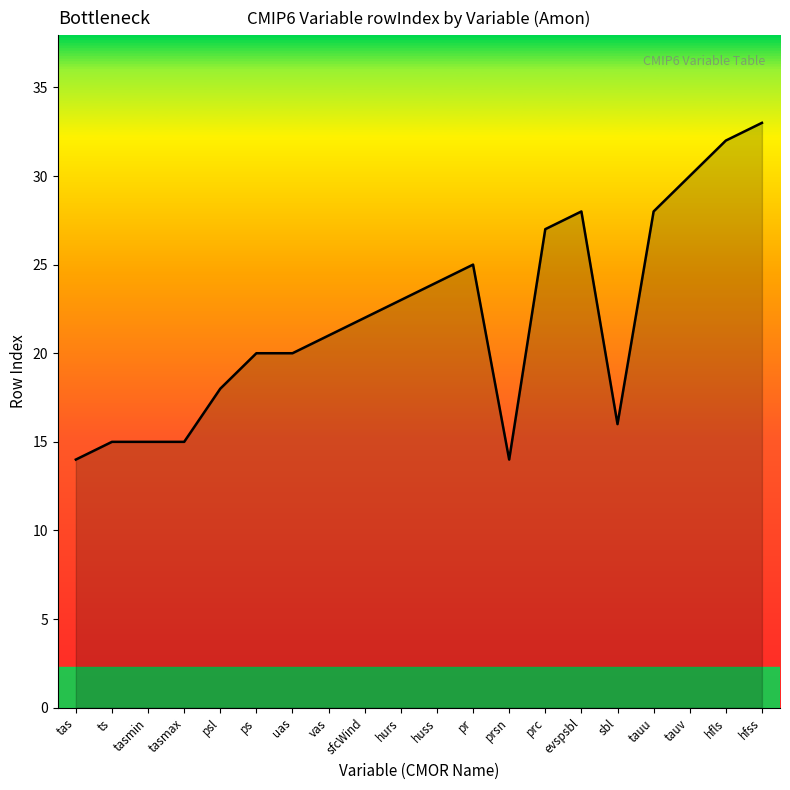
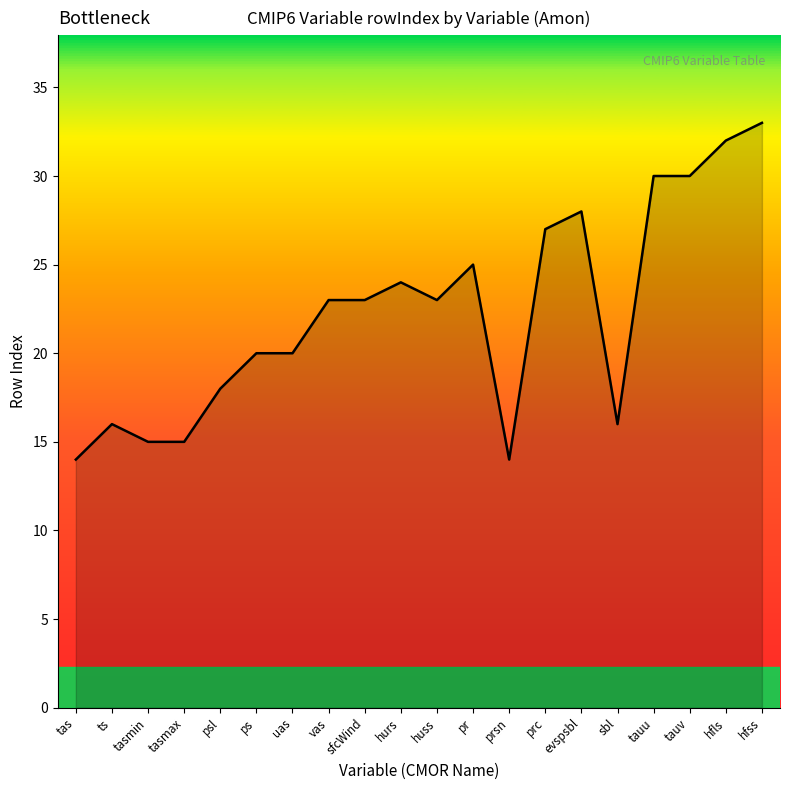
ts: 15 -> 16
vas: 21 -> 23
sfcWind: 22 -> 23
hurs: 23 -> 24
huss: 24 -> 23
tauu: 28 -> 30
